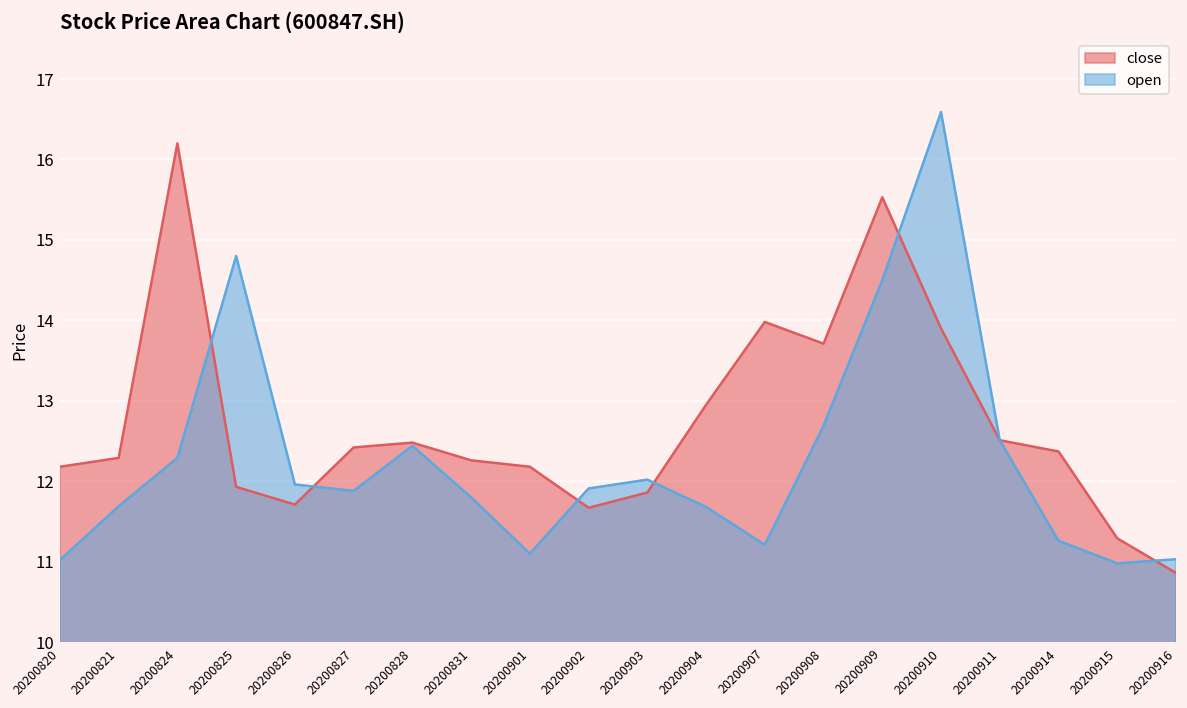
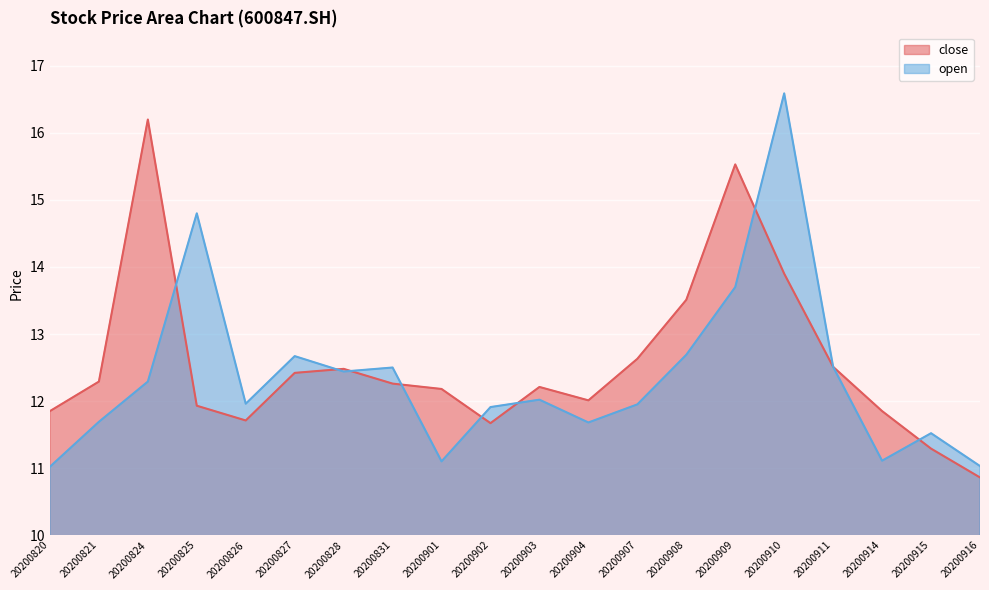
close, 20200820: 12.2 -> 11.9
open, 20200827: 11.9 -> 12.7
open, 20200831: 11.8 -> 12.5
close, 20200903: 11.9 -> 12.2
close, 20200904: 13.0 -> 12.0
close, 20200907: 14.0 -> 12.6
open, 20200907: 11.2 -> 12.0
close, 20200908: 13.7 -> 13.5
open, 20200909: 14.5 -> 13.7
close, 20200914: 12.4 -> 11.9
open, 20200914: 11.3 -> 11.1
open, 20200915: 11.0 -> 11.5
